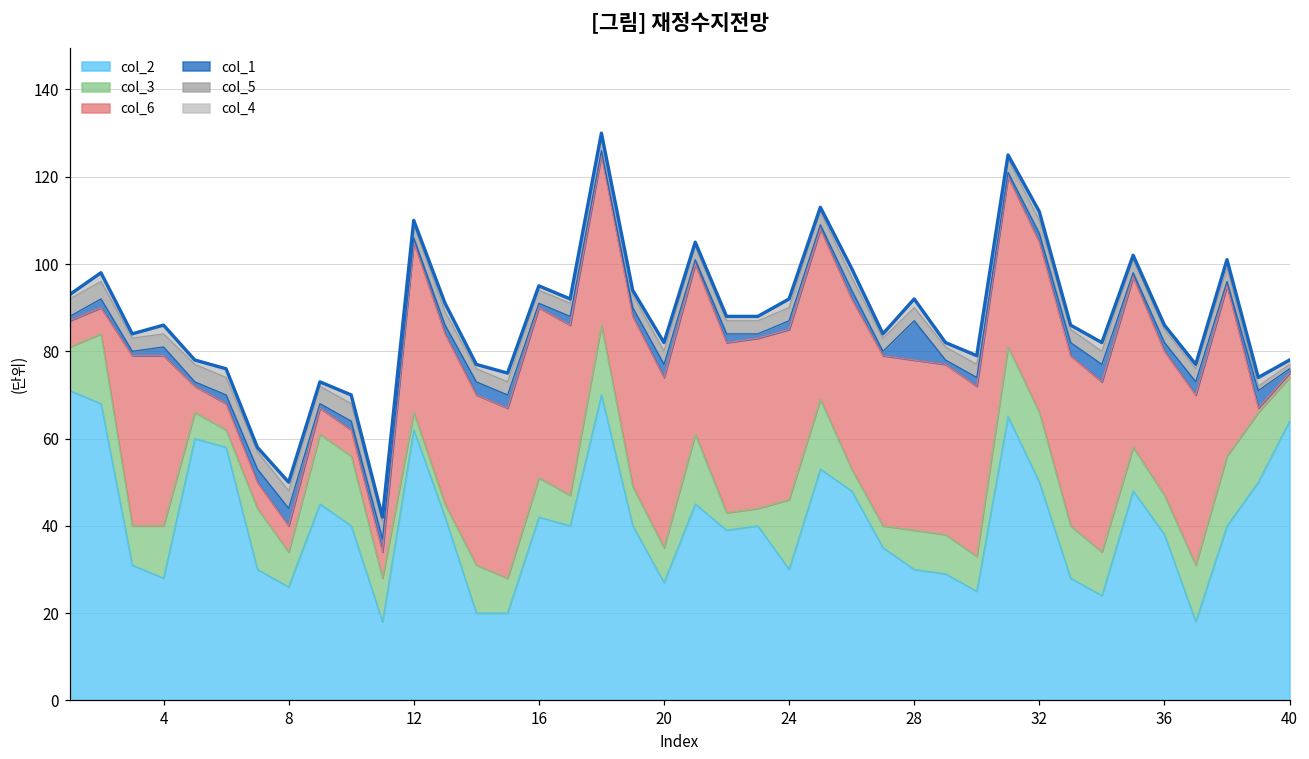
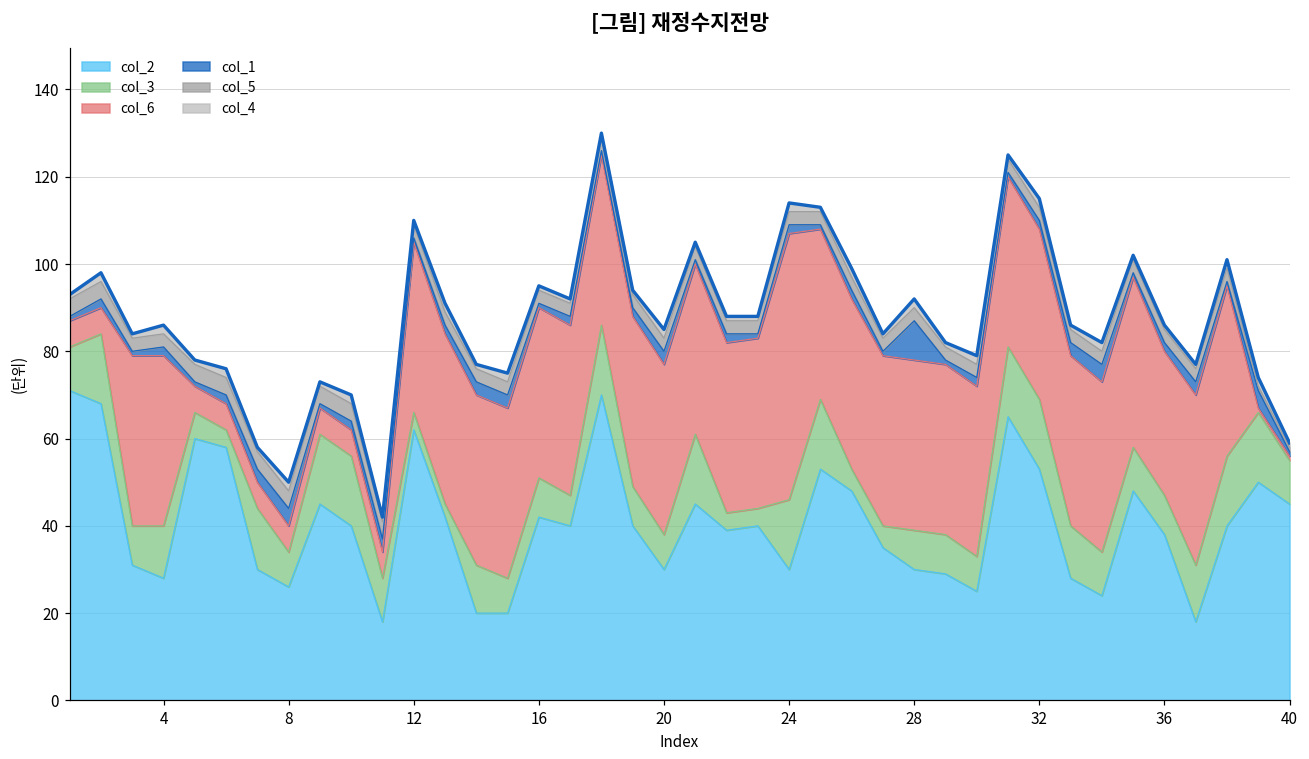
col_2, 20: 27 -> 30
col_6, 24: 39 -> 61
col_2, 32: 50 -> 53
col_2, 40: 64 -> 45
